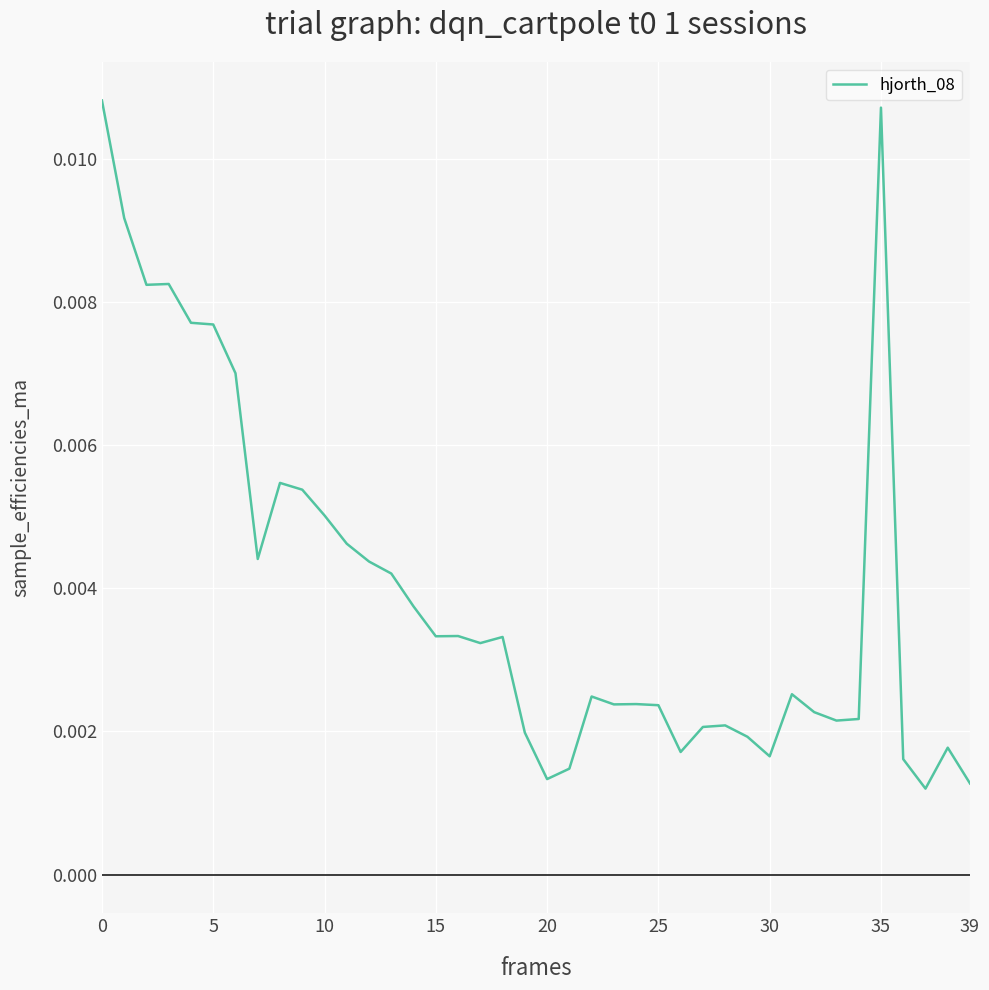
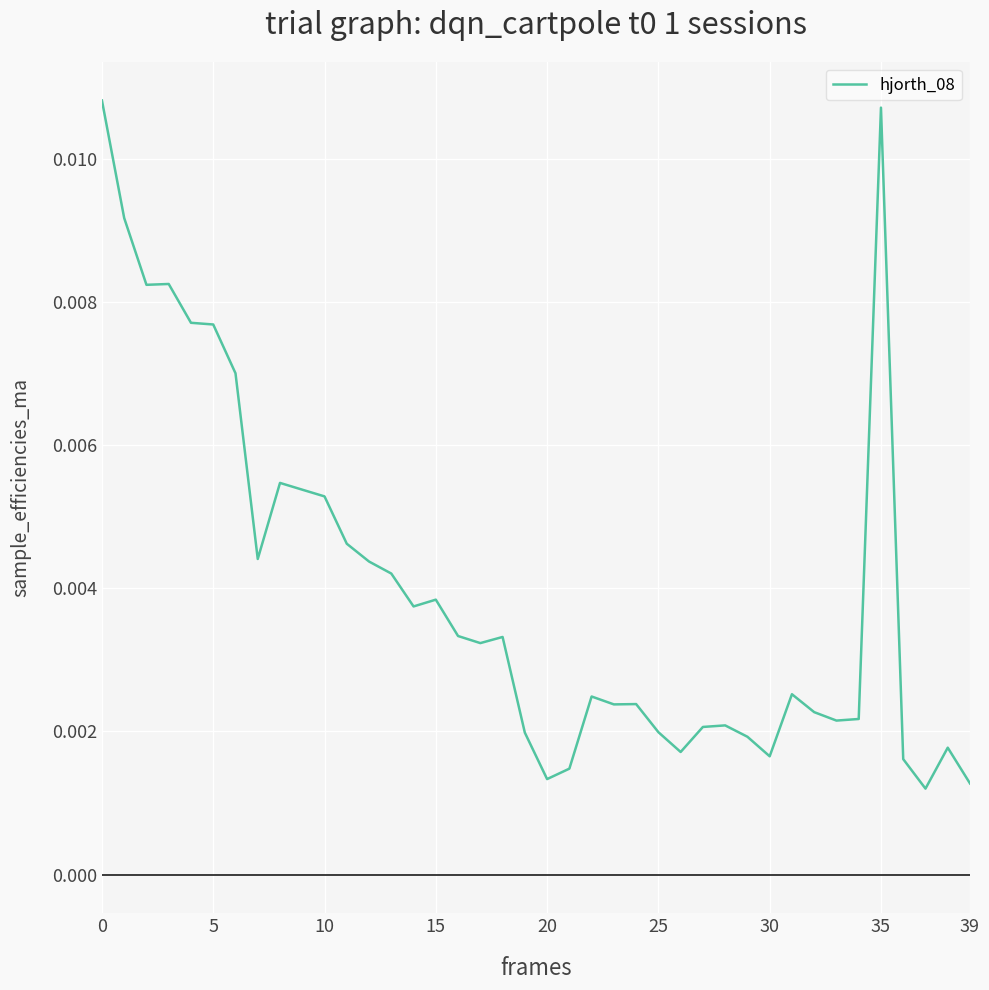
10: 0.0050 -> 0.0053
15: 0.0033 -> 0.0038
25: 0.0024 -> 0.0020
